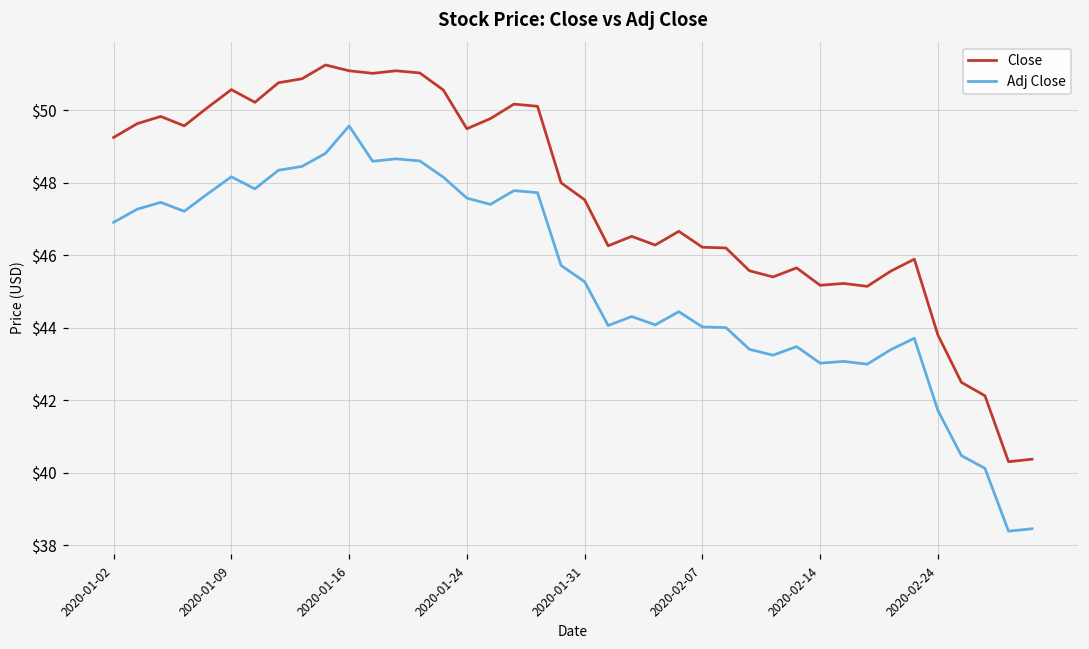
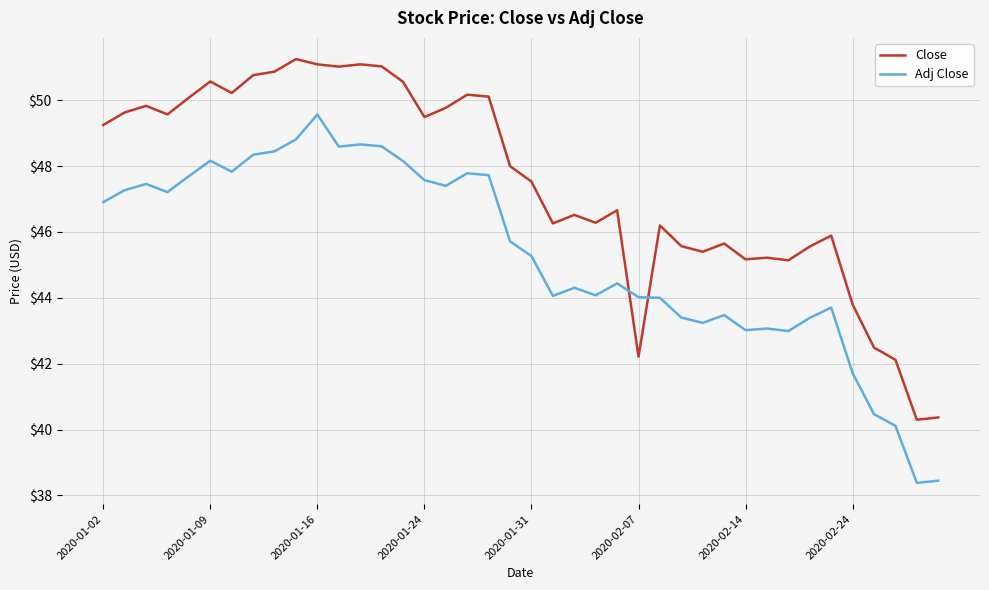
Close, 2020-02-07: $46.2 -> $42.2
